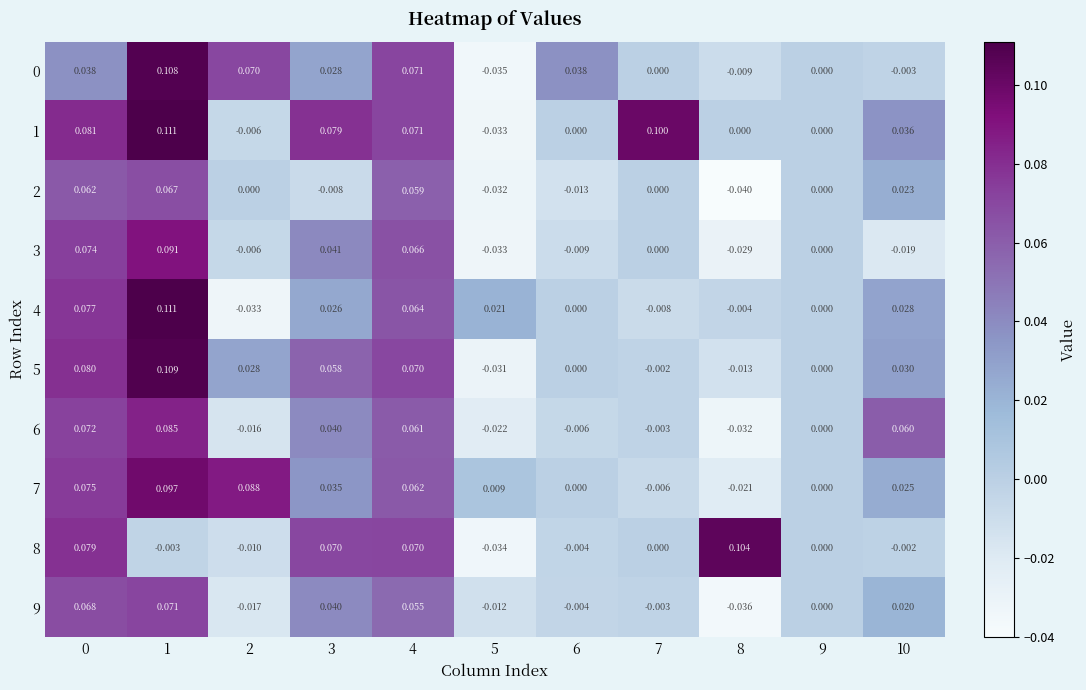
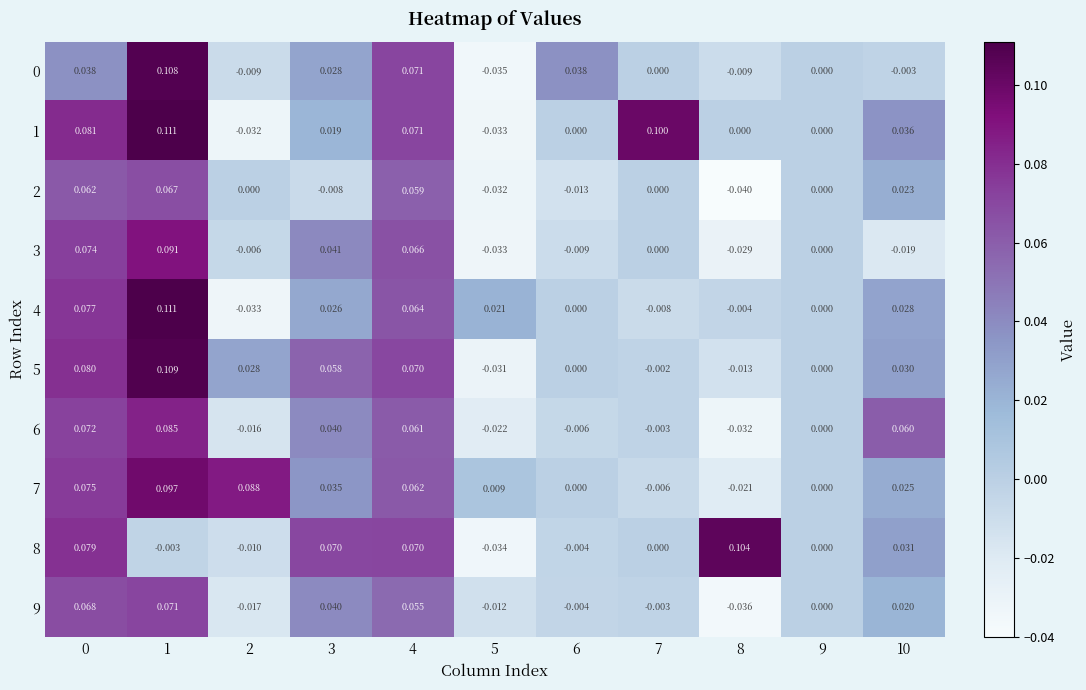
0, 2: 0.070 -> -0.009
1, 2: -0.006 -> -0.032
1, 3: 0.079 -> 0.019
8, 10: -0.002 -> 0.031
